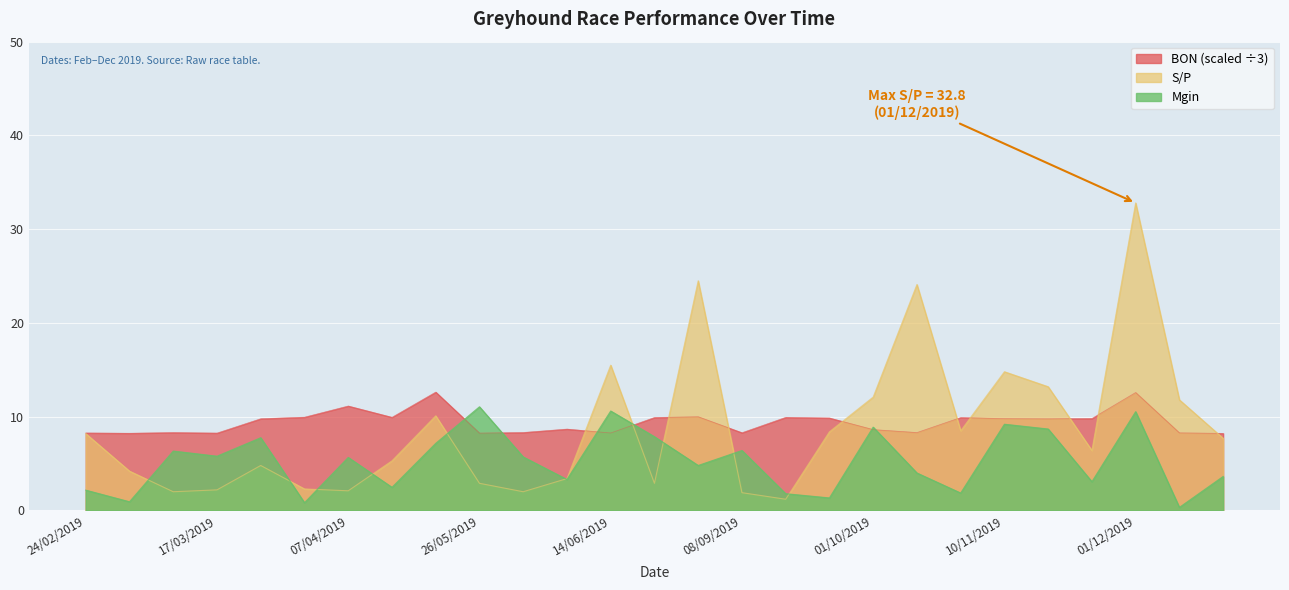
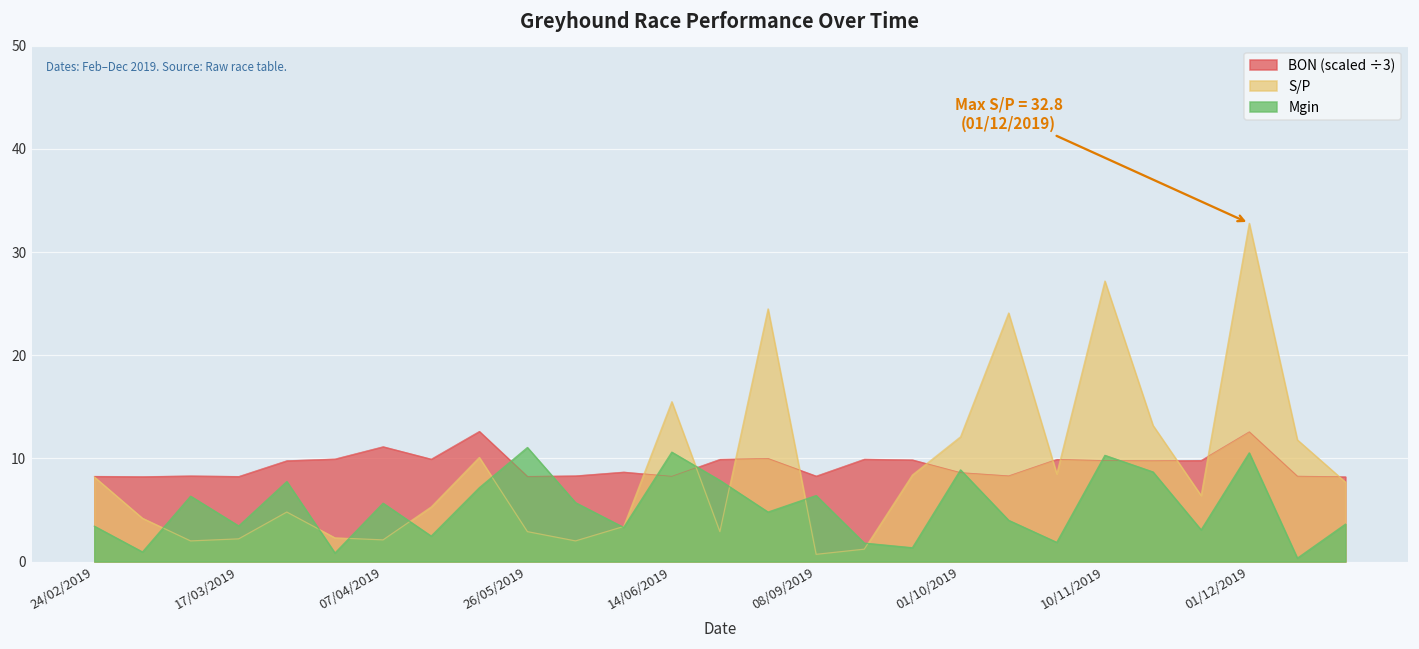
Mgin, 24/02/2019: 2 -> 3
Mgin, 17/03/2019: 6 -> 3
S/P, 08/09/2019: 2 -> 1
S/P, 10/11/2019: 15 -> 27
Mgin, 10/11/2019: 9 -> 10
